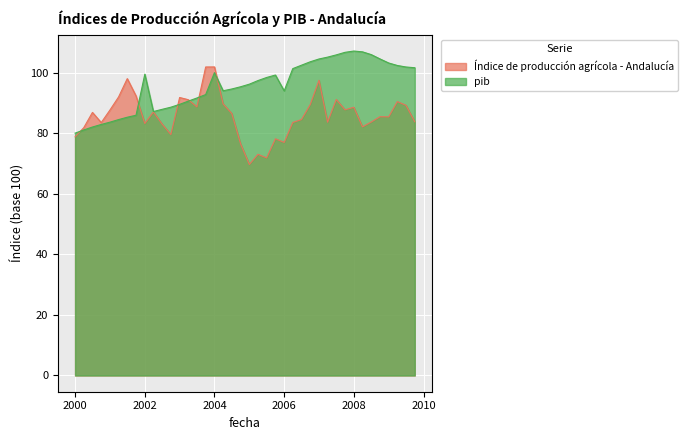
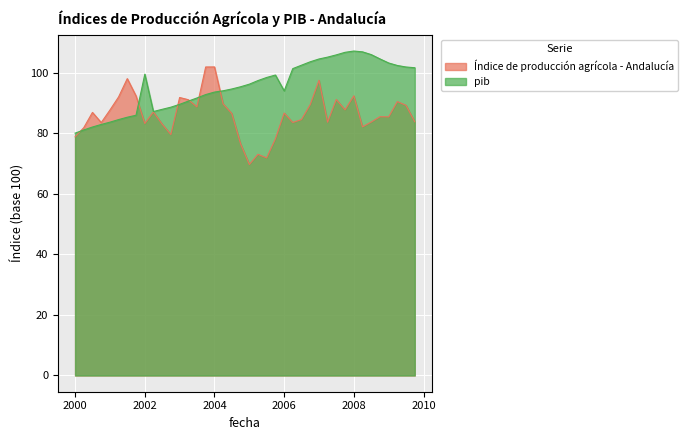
pib, 2004: 100 -> 94
Índice de producción agrícola - Andalucía, 2006: 77 -> 87
Índice de producción agrícola - Andalucía, 2008: 89 -> 92
